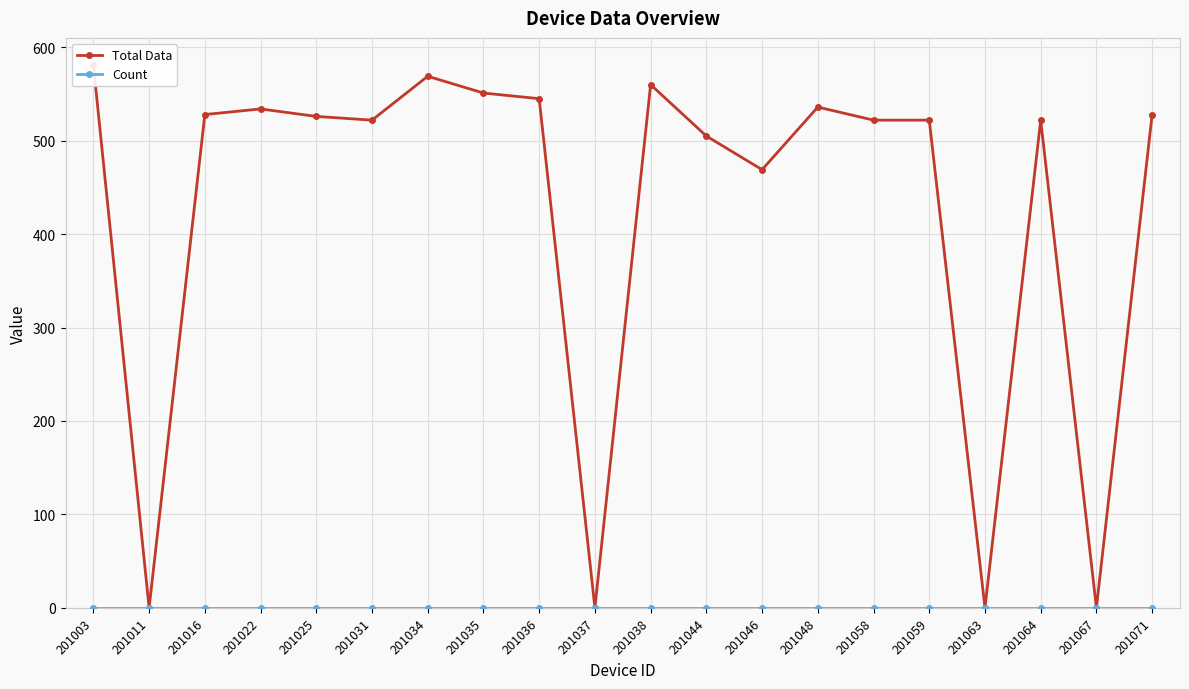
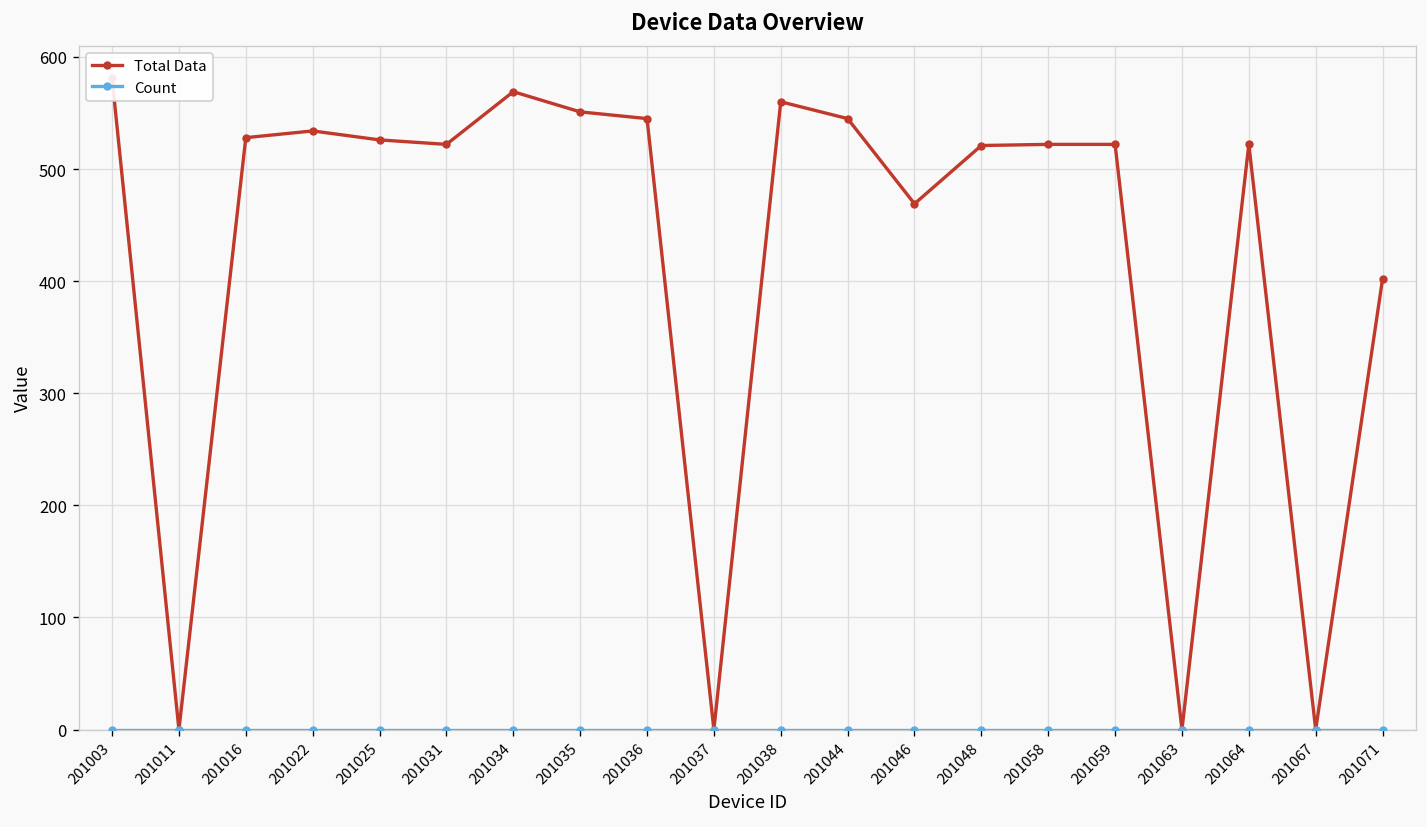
Total Data, 201044: 510 -> 550
Total Data, 201048: 540 -> 520
Total Data, 201071: 530 -> 400
